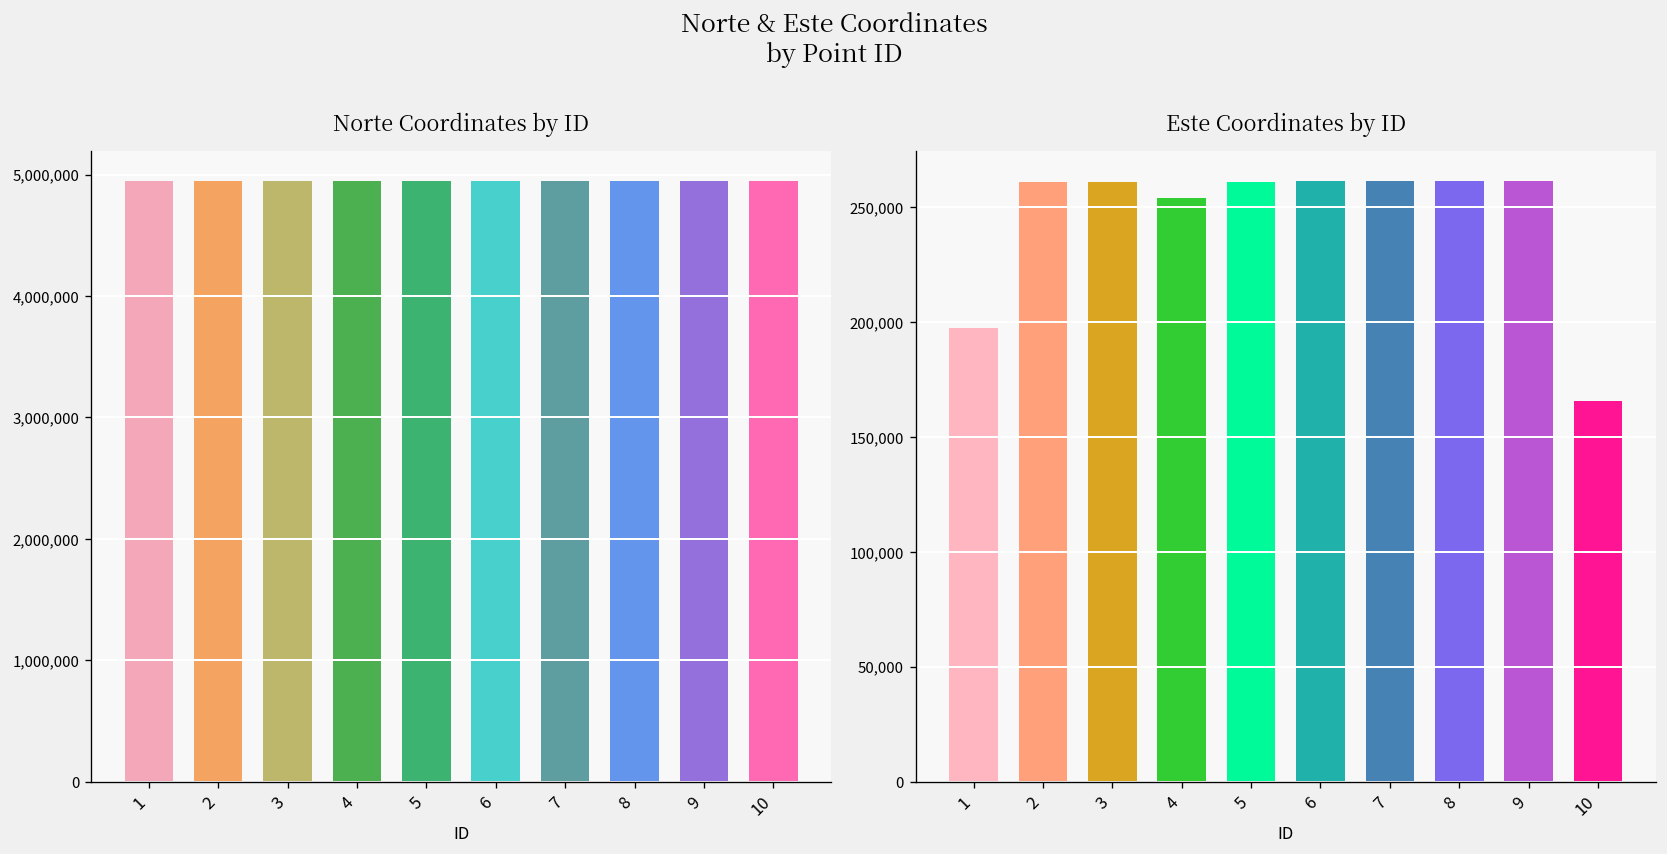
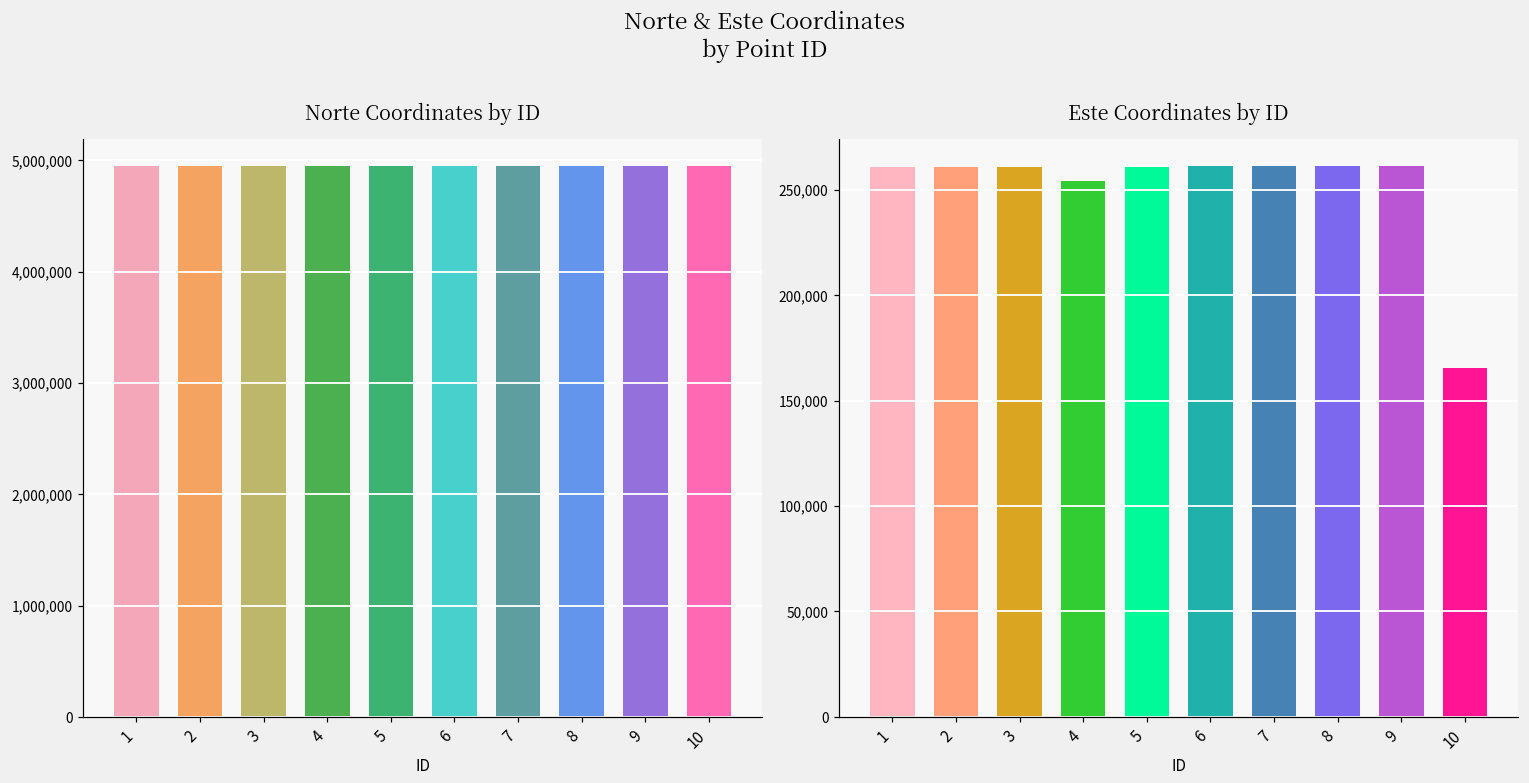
Este Coordinates by ID, 1: 197,000 -> 261,000
